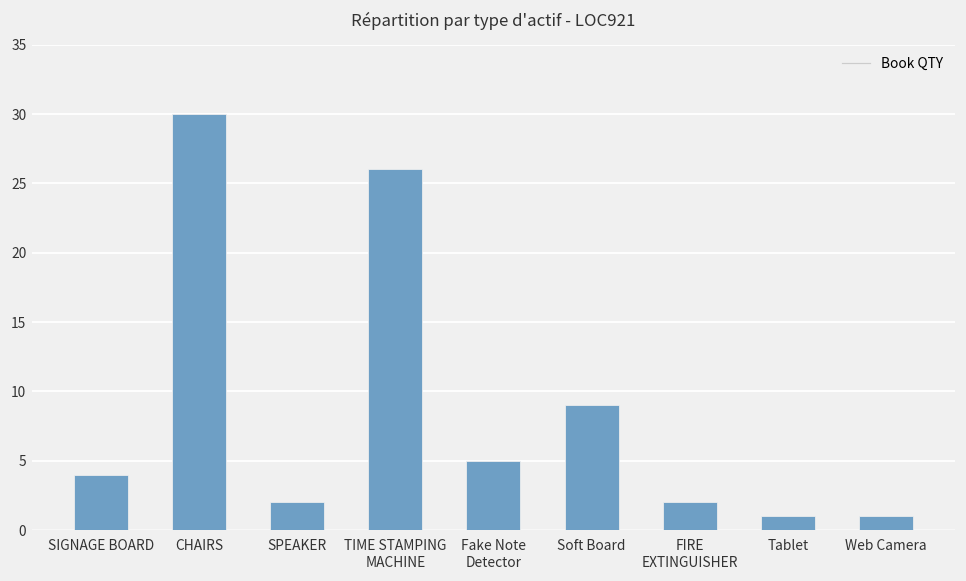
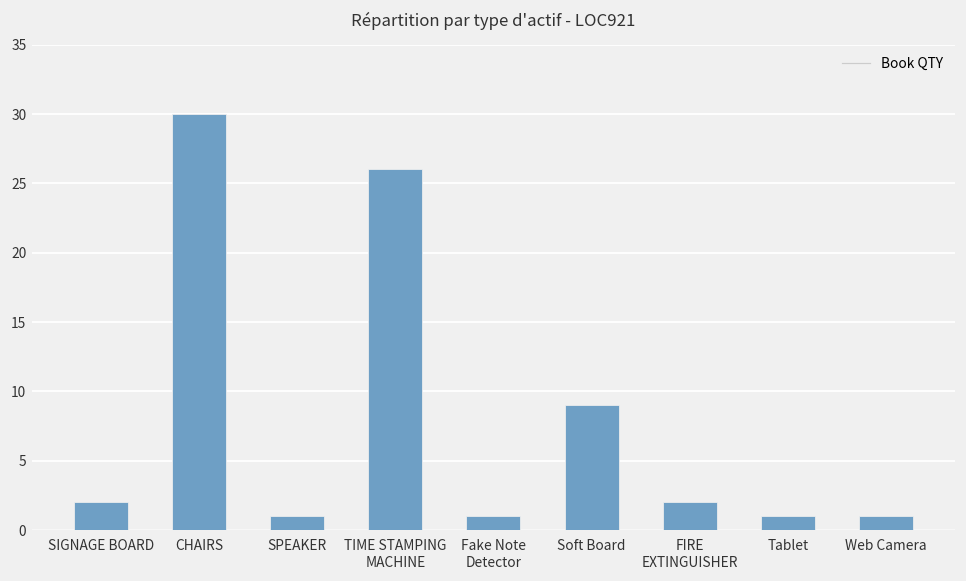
SIGNAGE BOARD: 4 -> 2
SPEAKER: 2 -> 1
Fake Note Detector: 5 -> 1
